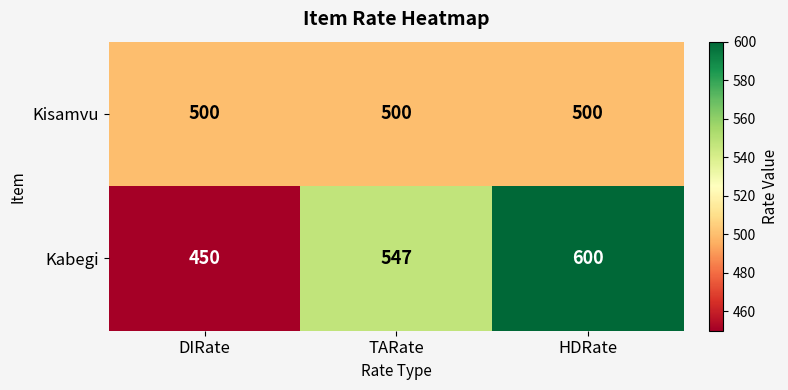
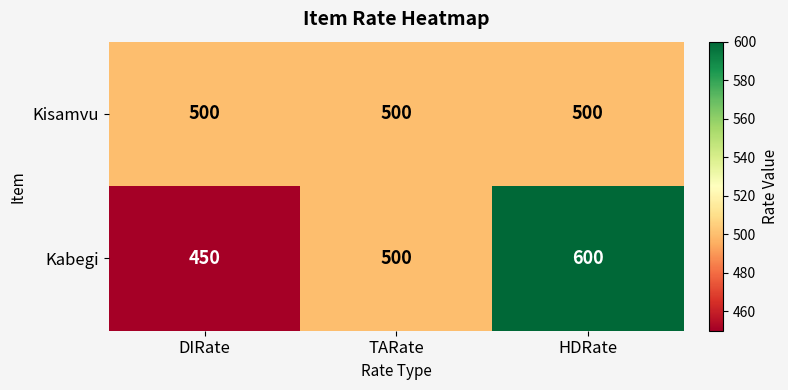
Kabegi, TARate: 547 -> 500
